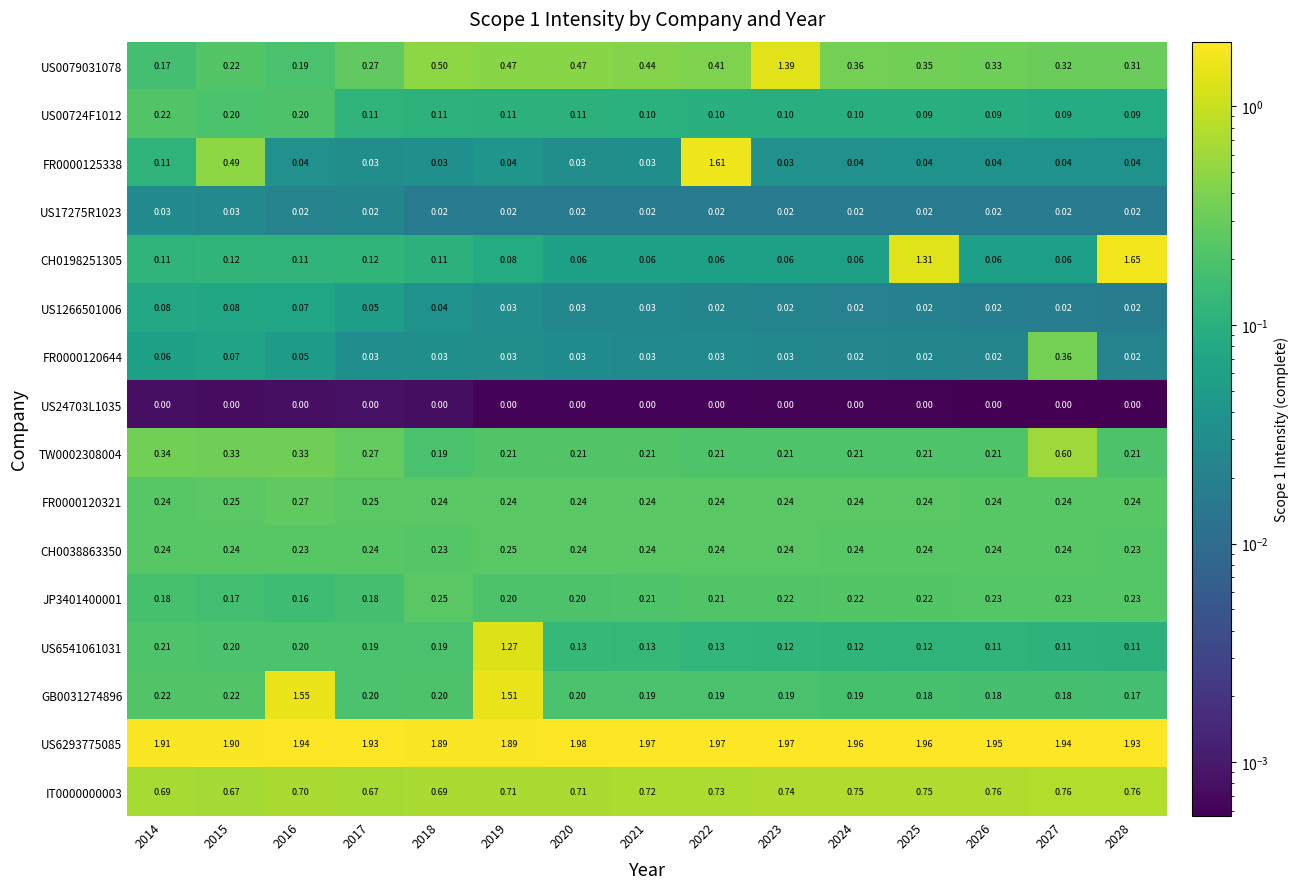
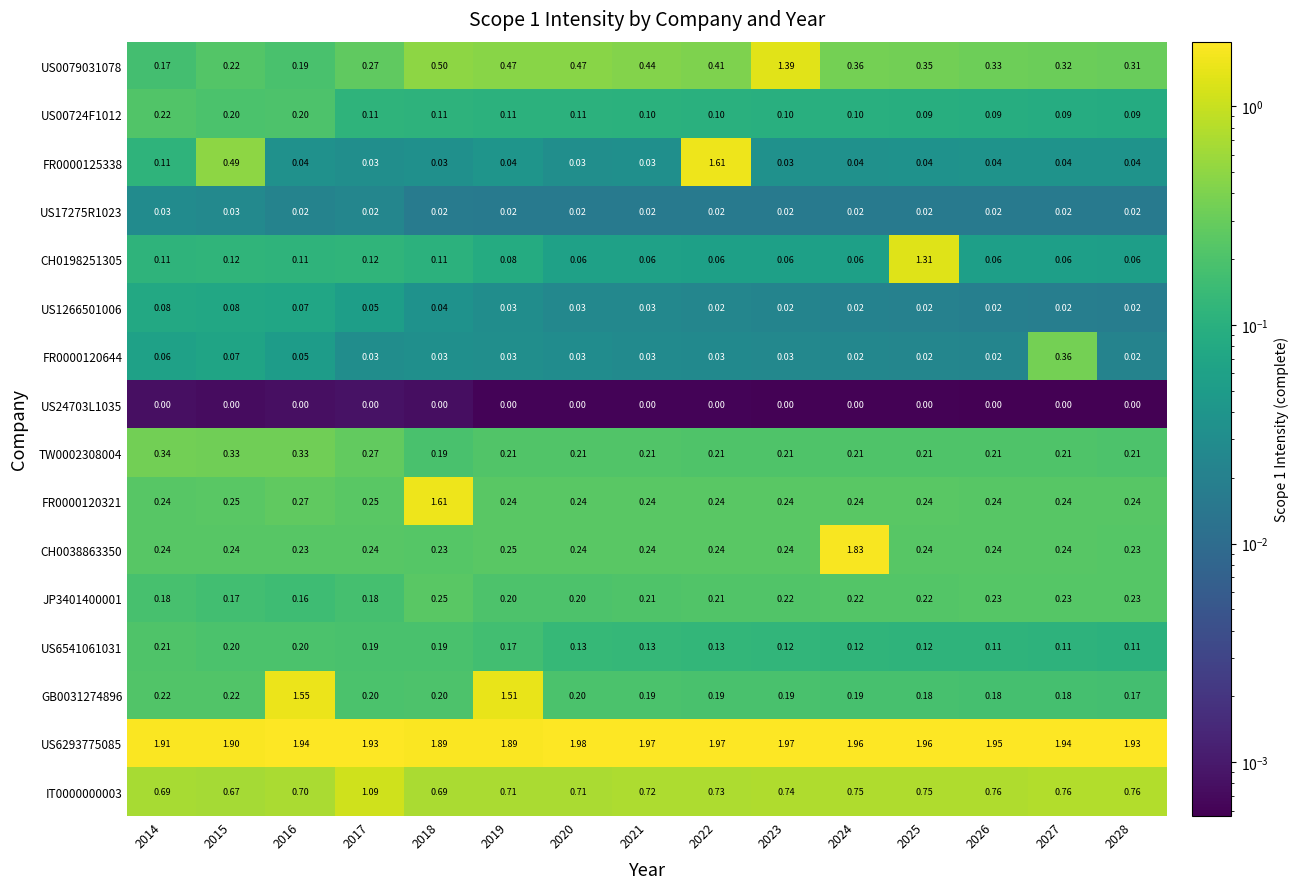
CH0198251305, 2028: 1.65 -> 0.06
TW0002308004, 2027: 0.60 -> 0.21
FR0000120321, 2018: 0.24 -> 1.61
CH0038863350, 2024: 0.24 -> 1.83
US6541061031, 2019: 1.27 -> 0.17
IT0000000003, 2017: 0.67 -> 1.09
